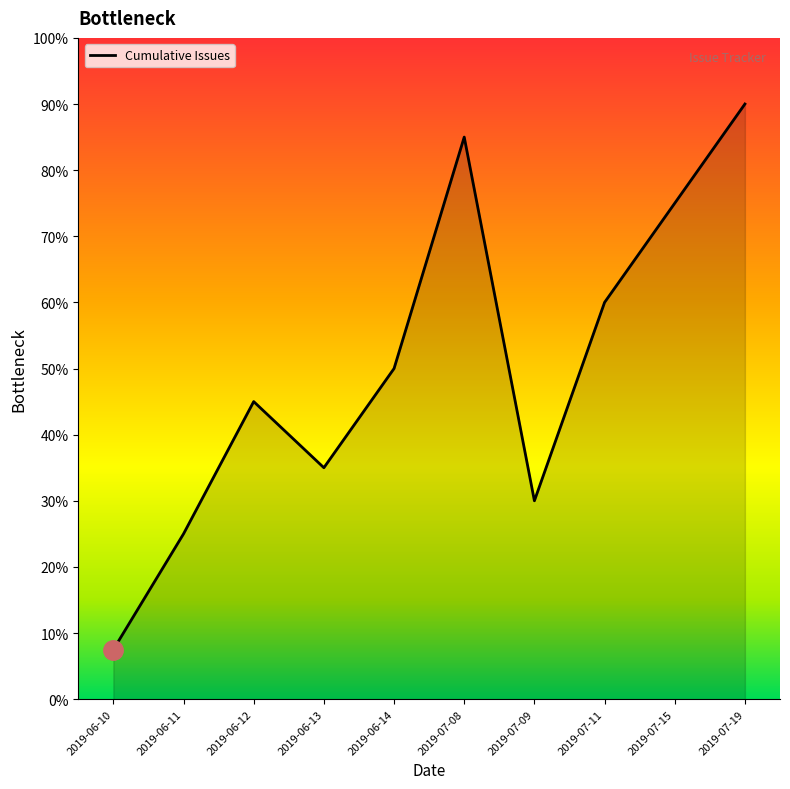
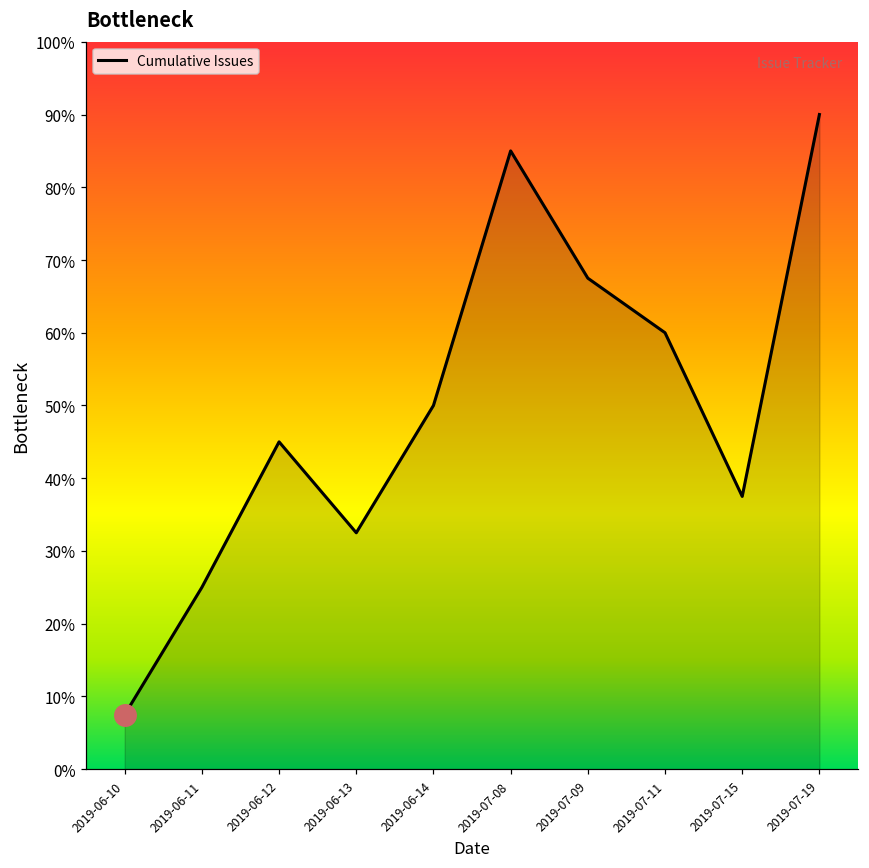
Cumulative Issues, 2019-06-13: 35% -> 33%
Cumulative Issues, 2019-07-09: 30% -> 68%
Cumulative Issues, 2019-07-15: 75% -> 38%
